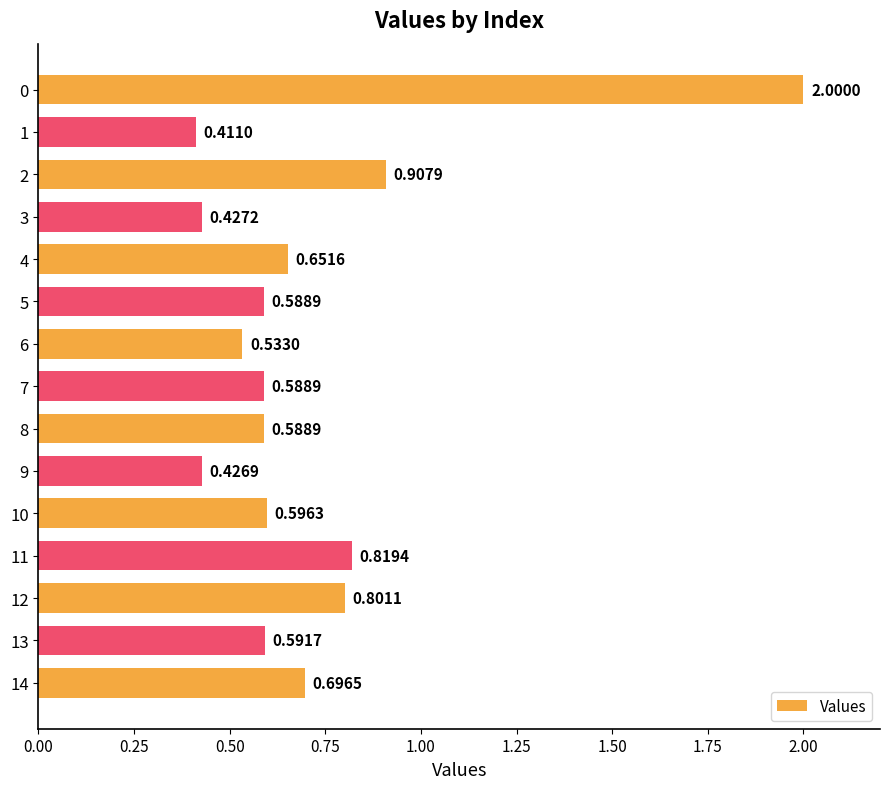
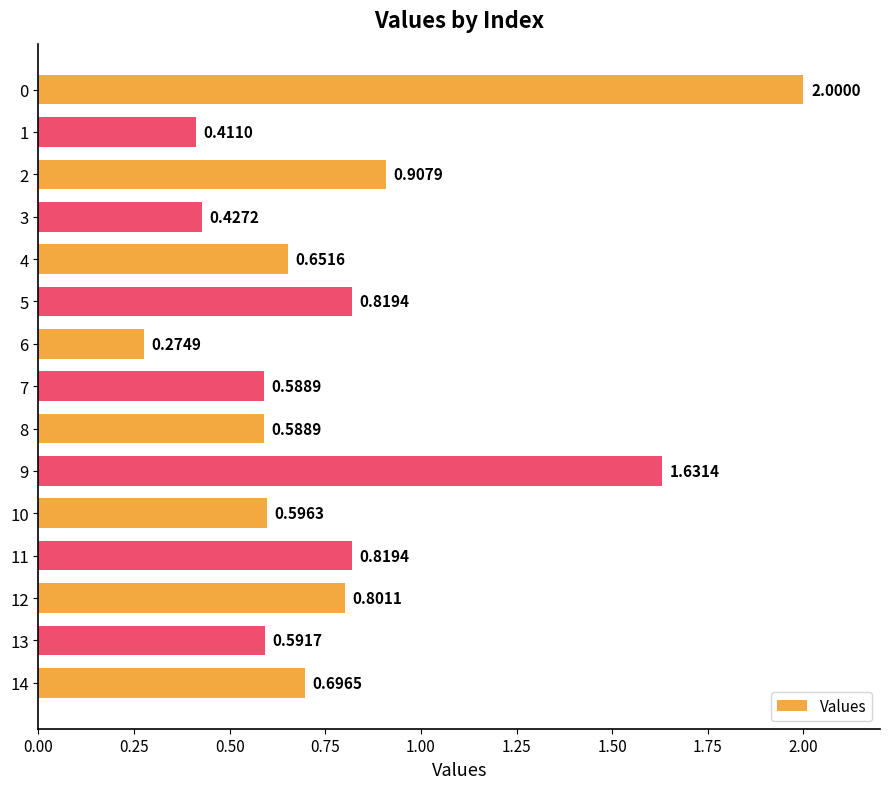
5: 0.5889 -> 0.8194
6: 0.5330 -> 0.2749
9: 0.4269 -> 1.6314
